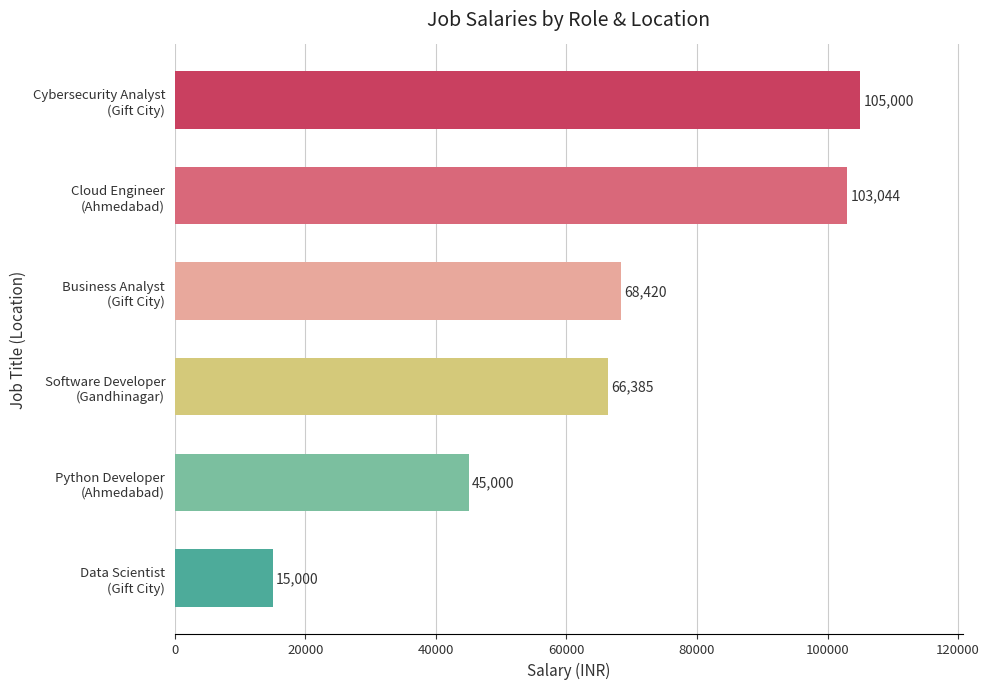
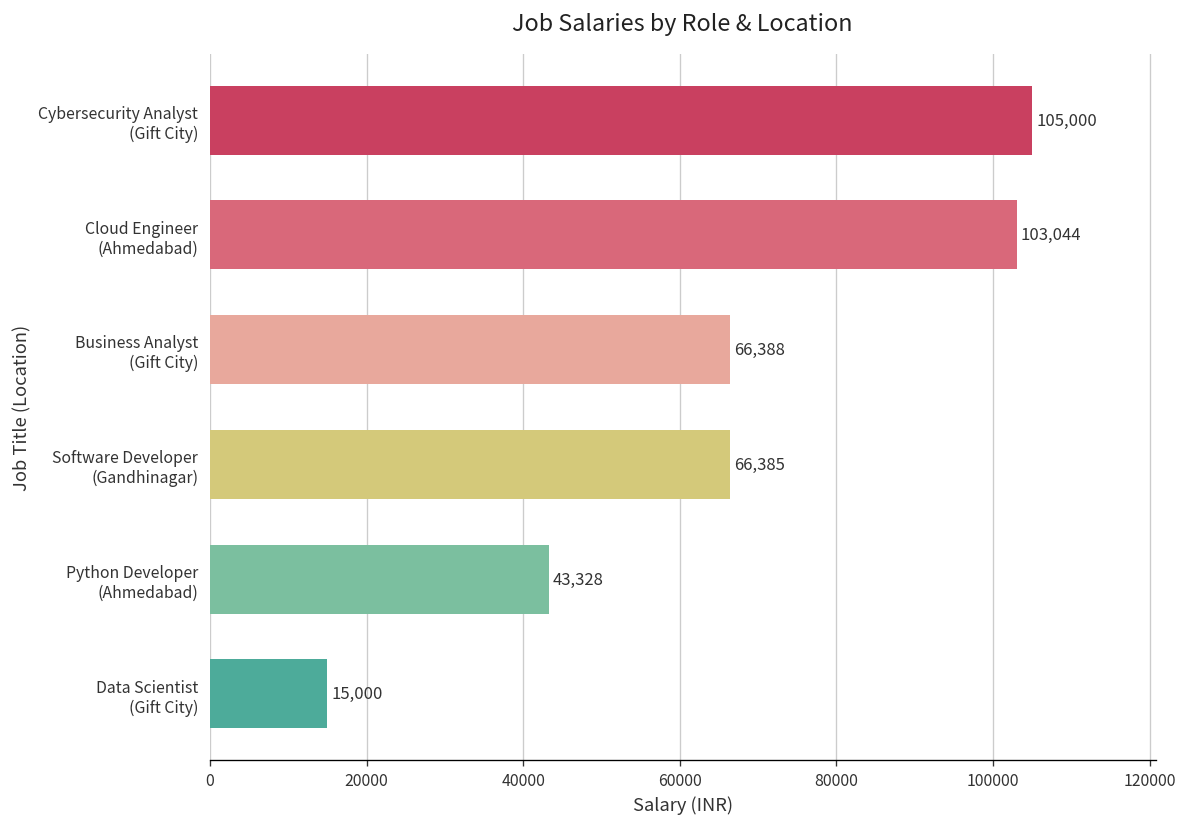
Business Analyst (Gift City): 68,420 -> 66,388
Python Developer (Ahmedabad): 45,000 -> 43,328
